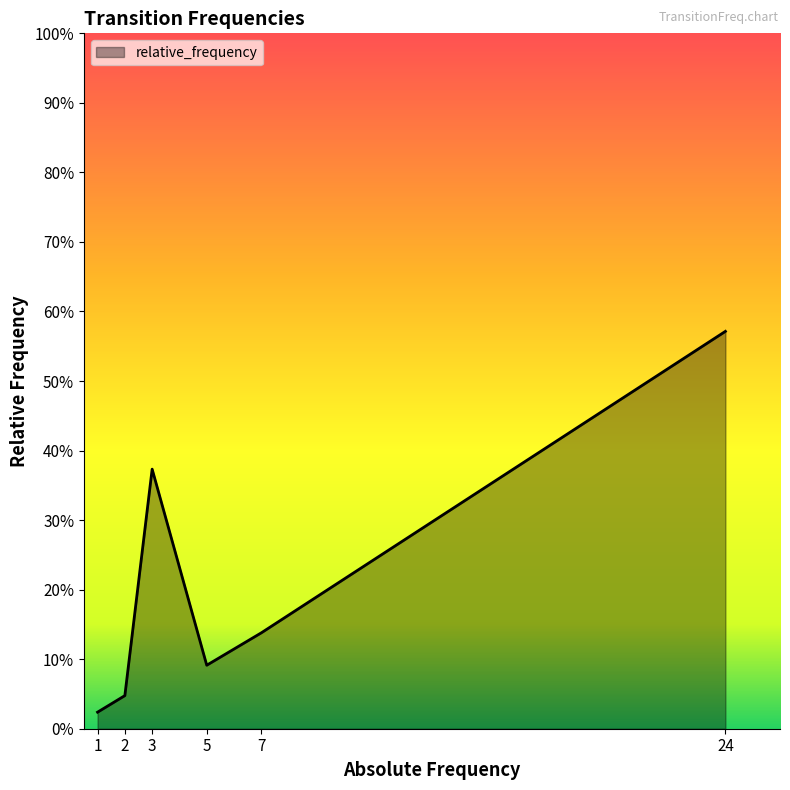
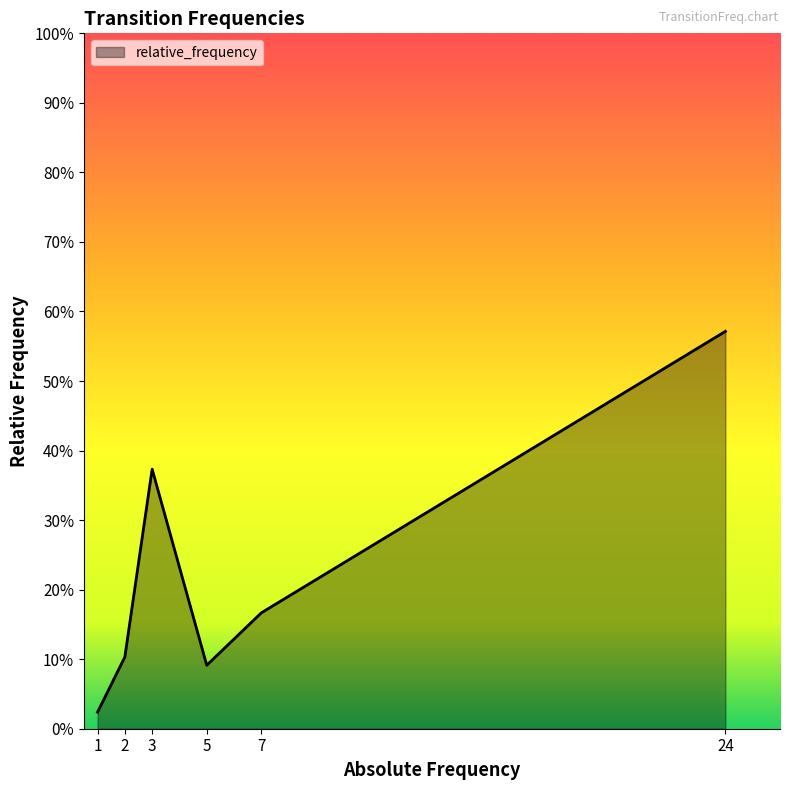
2: 5% -> 10%
7: 14% -> 17%
